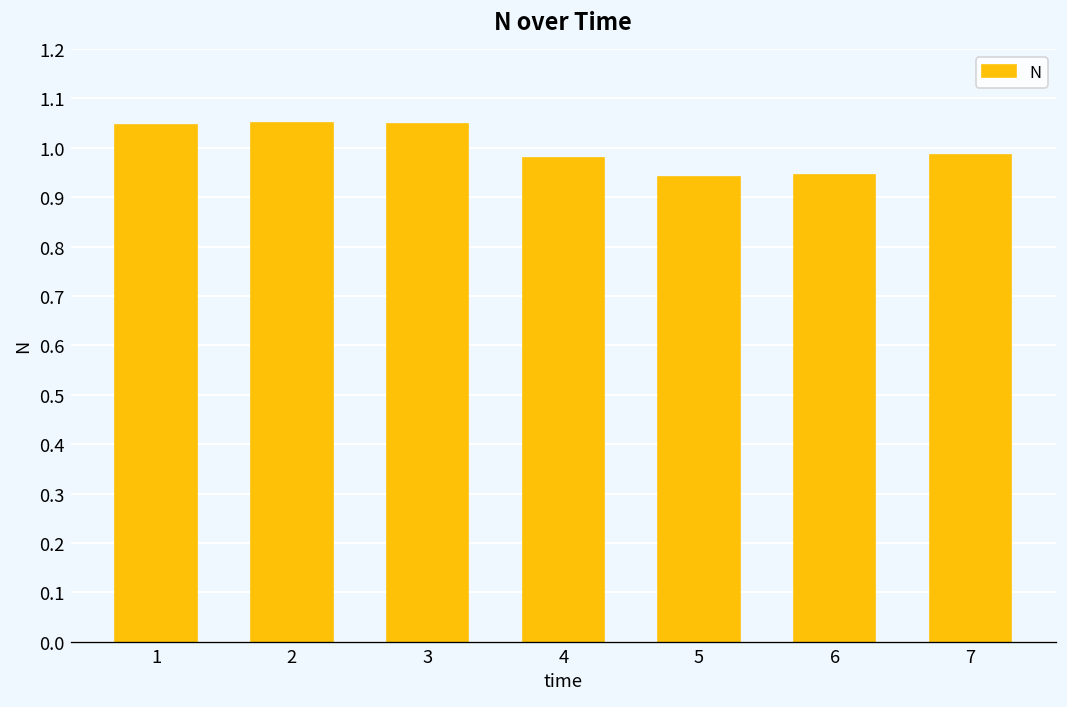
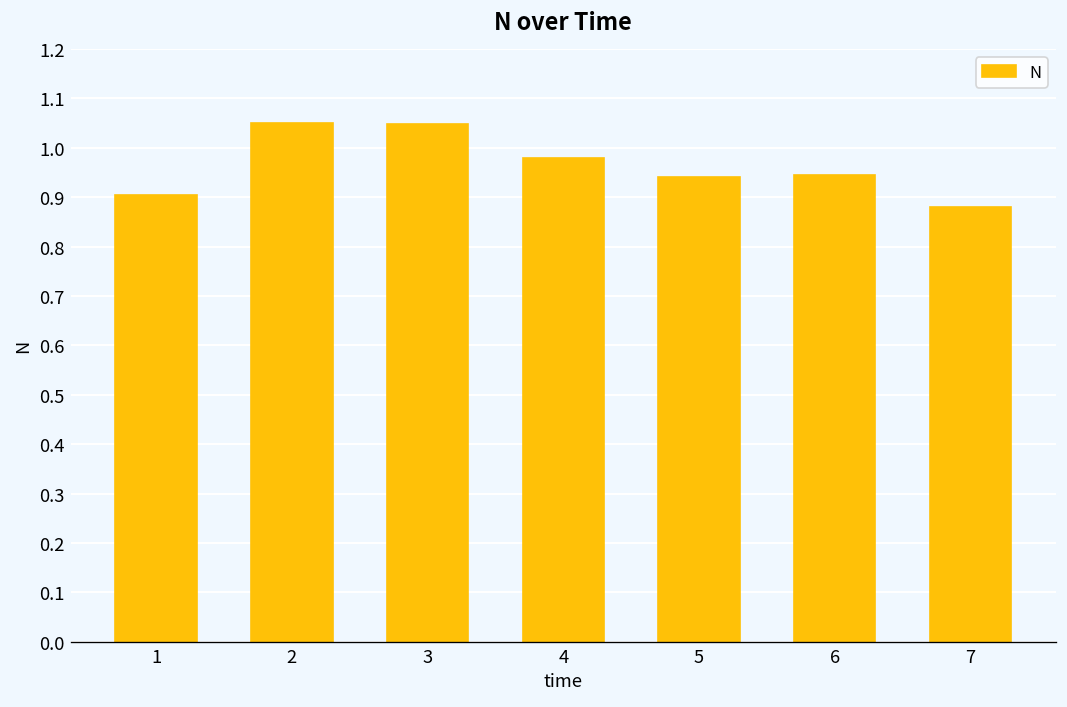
1: 1.05 -> 0.91
7: 0.98 -> 0.88
